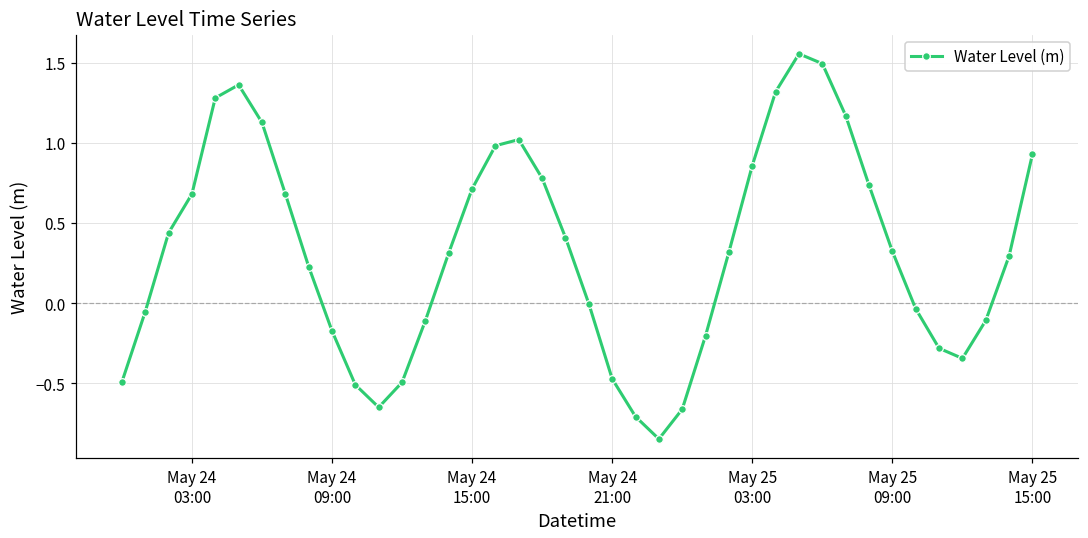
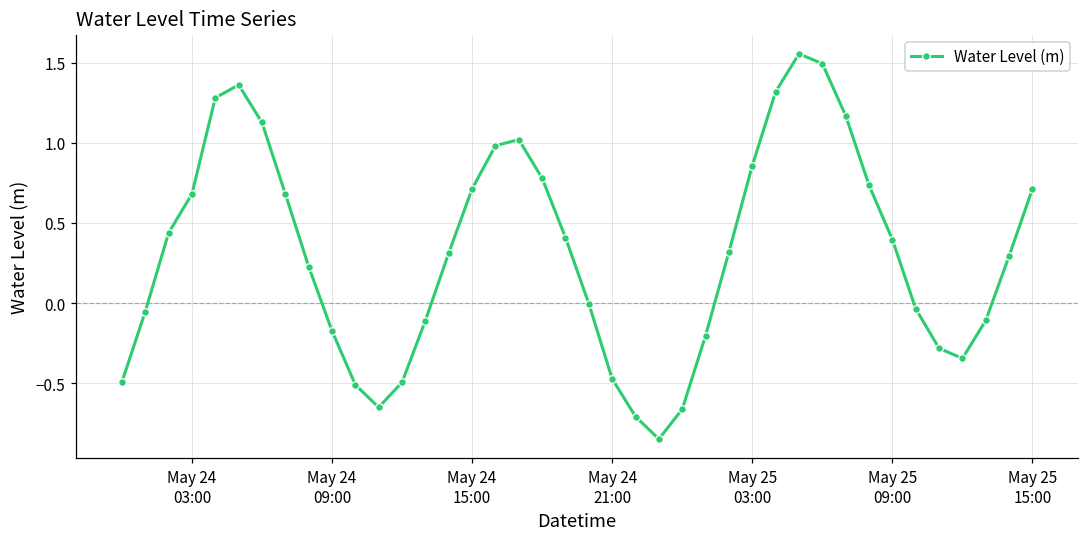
May 25 09:00: 0.32 -> 0.40
May 25 15:00: 0.93 -> 0.71
